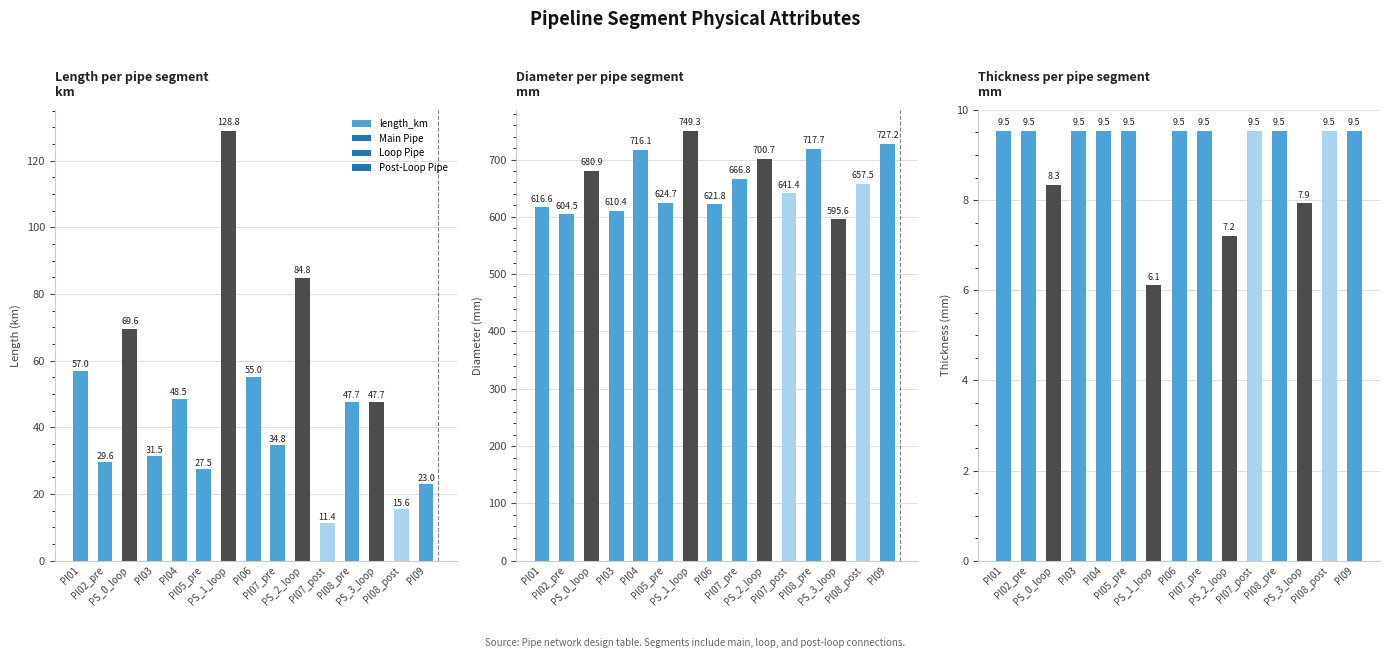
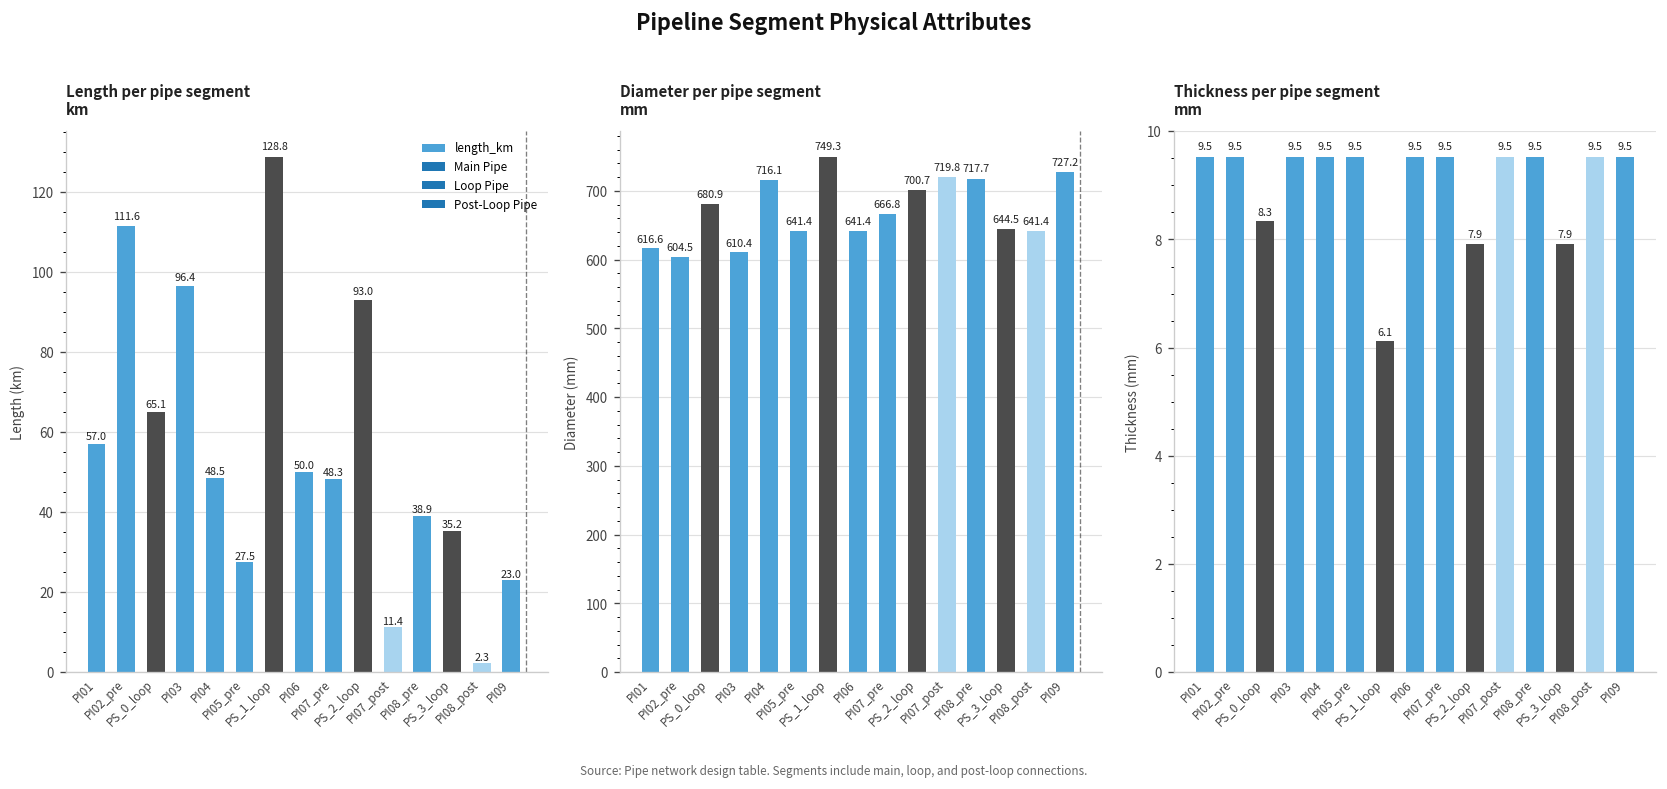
Length per pipe segment km, PI02_pre: 29.6 -> 111.6
Length per pipe segment km, PS_0_loop: 69.6 -> 65.1
Length per pipe segment km, PI03: 31.5 -> 96.4
Length per pipe segment km, PI06: 55.0 -> 50.0
Length per pipe segment km, PI07_pre: 34.8 -> 48.3
Length per pipe segment km, PS_2_loop: 84.8 -> 93.0
Length per pipe segment km, PI08_pre: 47.7 -> 38.9
Length per pipe segment km, PS_3_loop: 47.7 -> 35.2
Length per pipe segment km, PI08_post: 15.6 -> 2.3
Diameter per pipe segment mm, PI05_pre: 624.7 -> 641.4
Diameter per pipe segment mm, PI06: 621.8 -> 641.4
Diameter per pipe segment mm, PI07_post: 641.4 -> 719.8
Diameter per pipe segment mm, PS_3_loop: 595.6 -> 644.5
Diameter per pipe segment mm, PI08_post: 657.5 -> 641.4
Thickness per pipe segment mm, PS_2_loop: 7.2 -> 7.9
